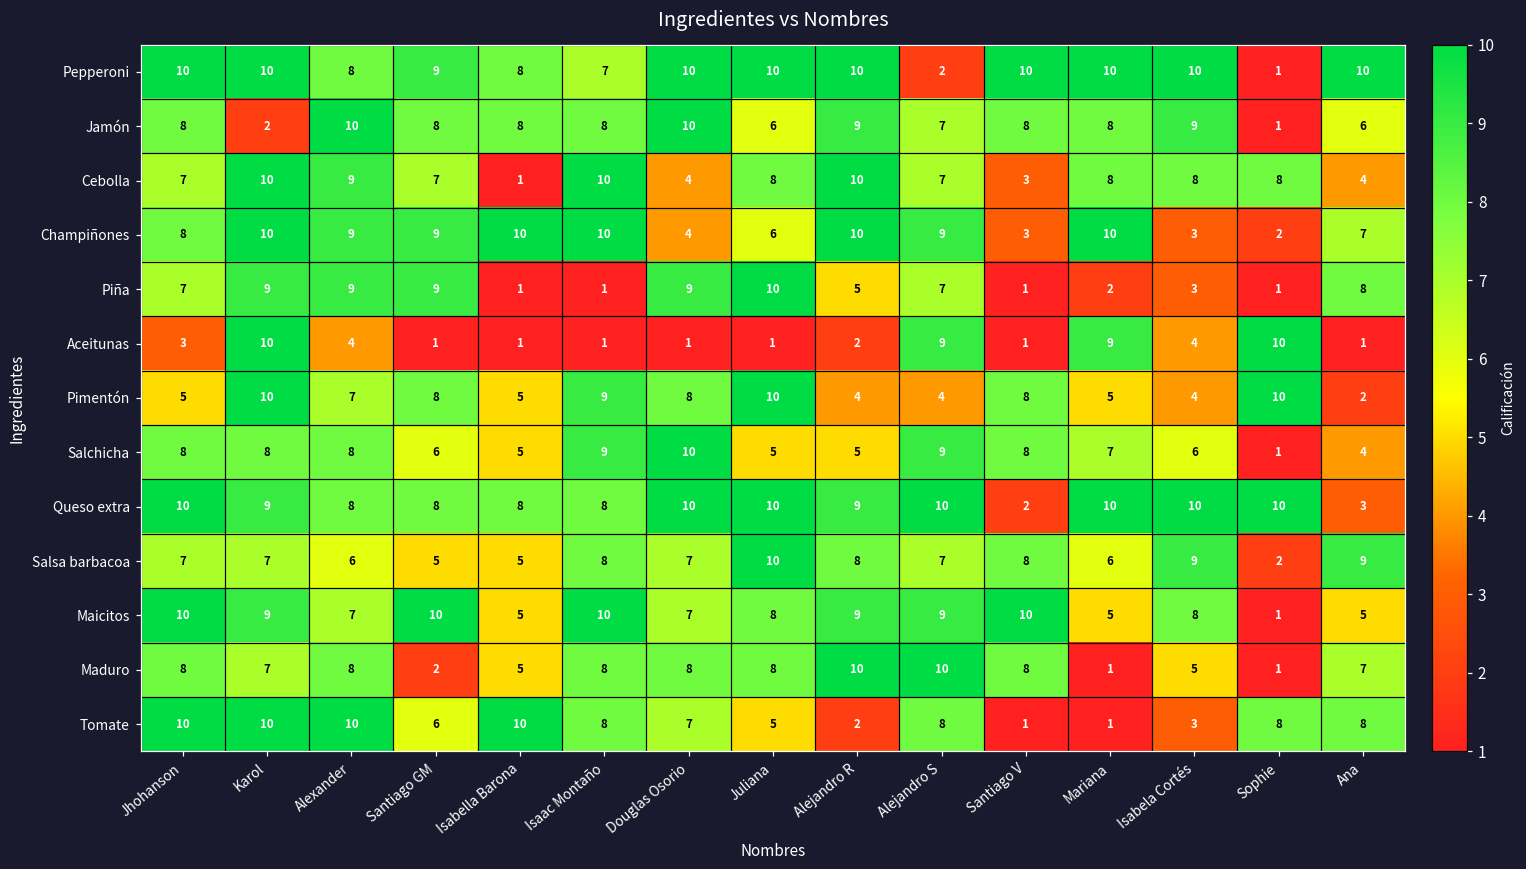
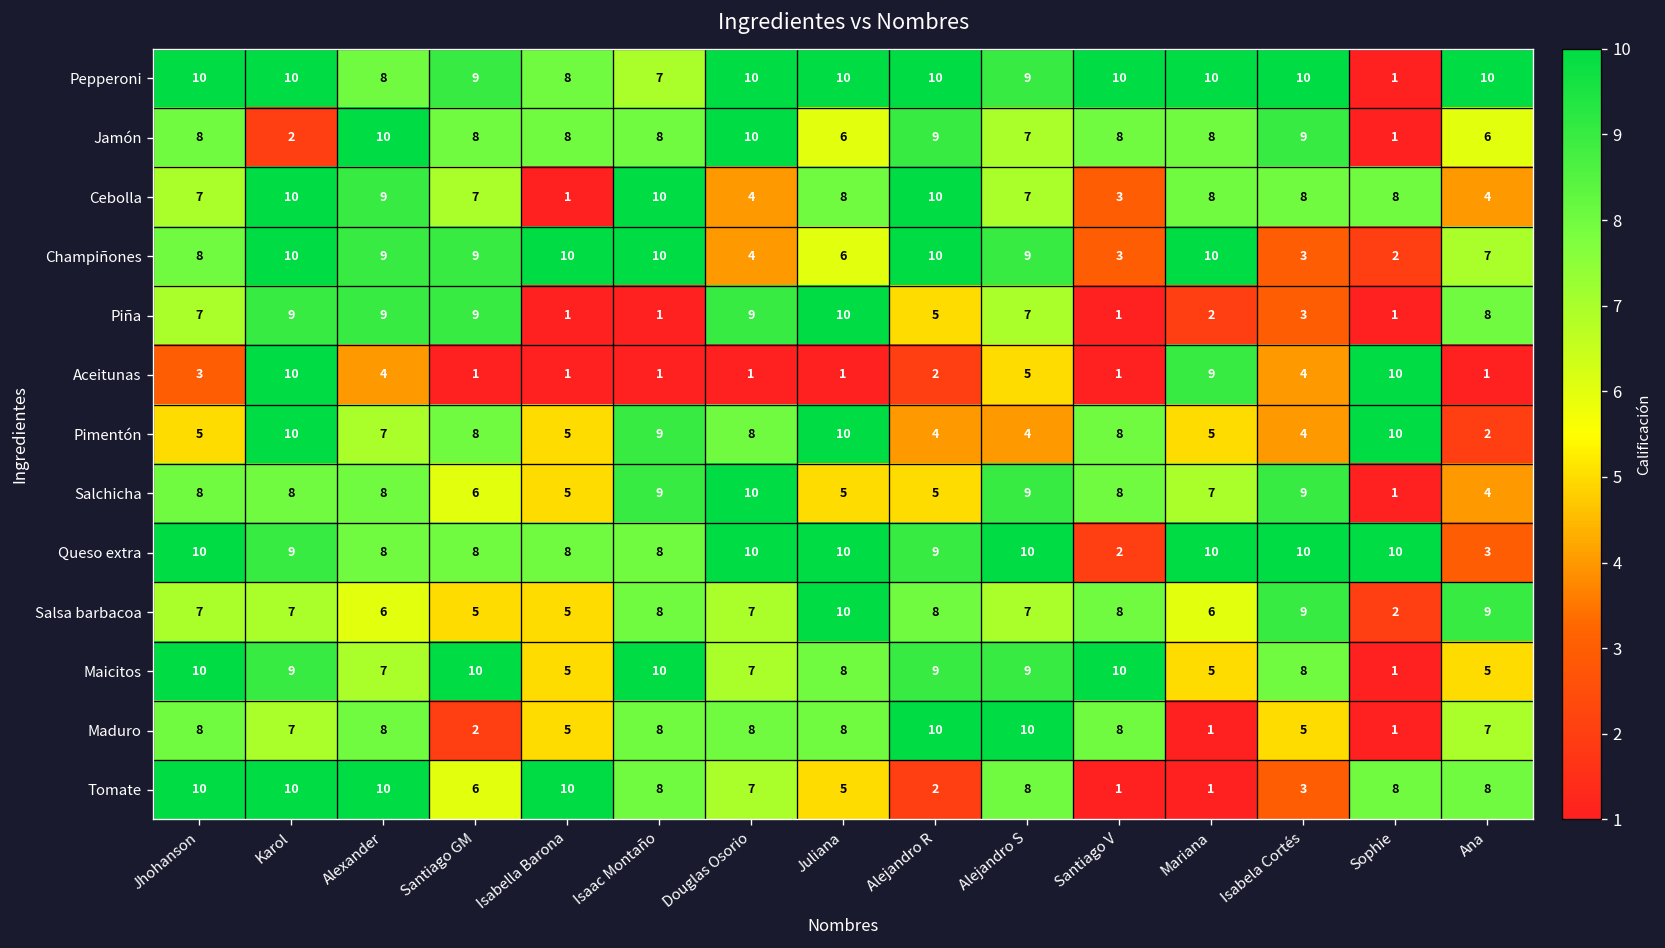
Pepperoni, Alejandro S: 2 -> 9
Aceitunas, Alejandro S: 9 -> 5
Salchicha, Isabela Cortés: 6 -> 9
